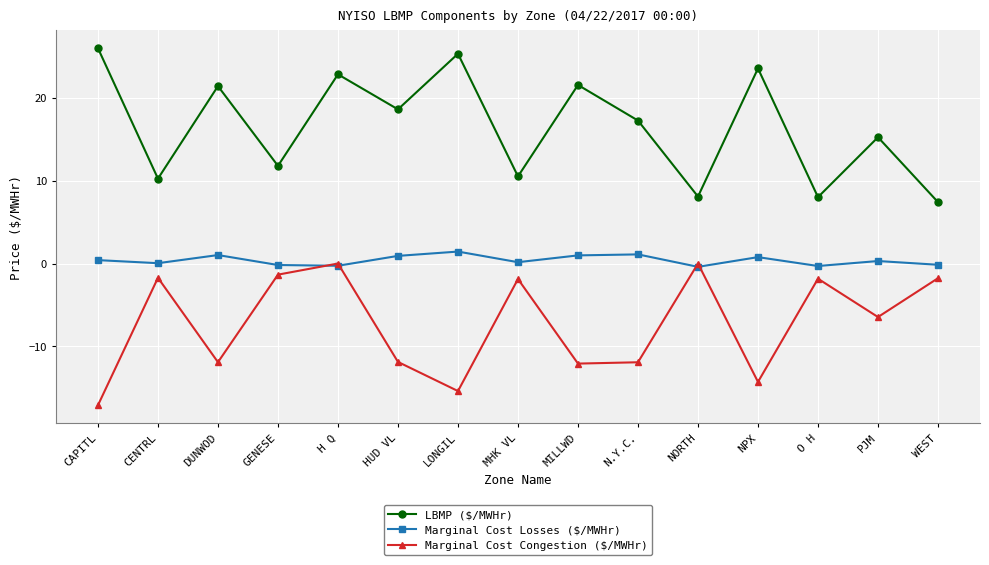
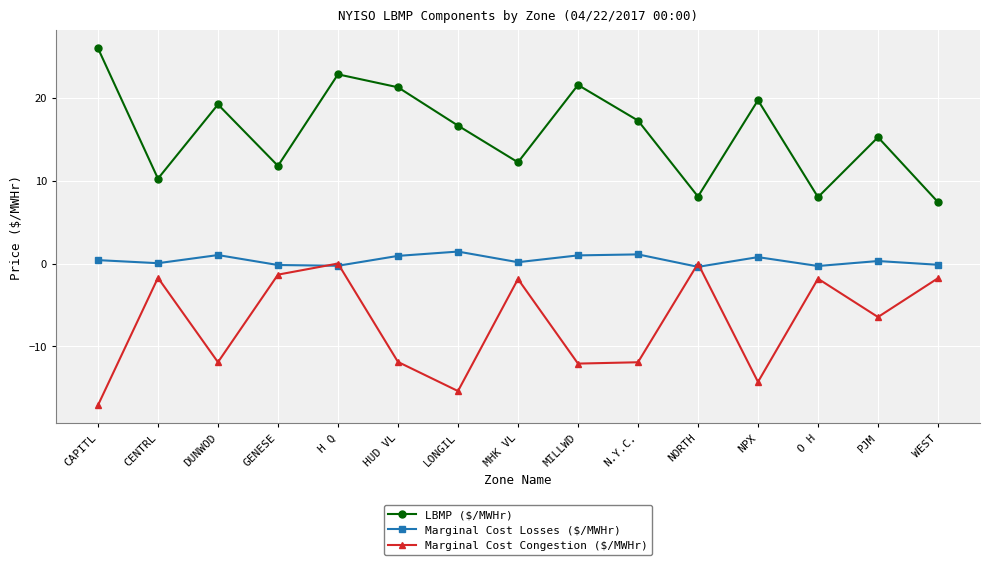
LBMP ($/MWHr), DUNWOD: 21 -> 19
LBMP ($/MWHr), HUD VL: 19 -> 21
LBMP ($/MWHr), LONGIL: 25 -> 17
LBMP ($/MWHr), MHK VL: 11 -> 12
LBMP ($/MWHr), NPX: 24 -> 20
